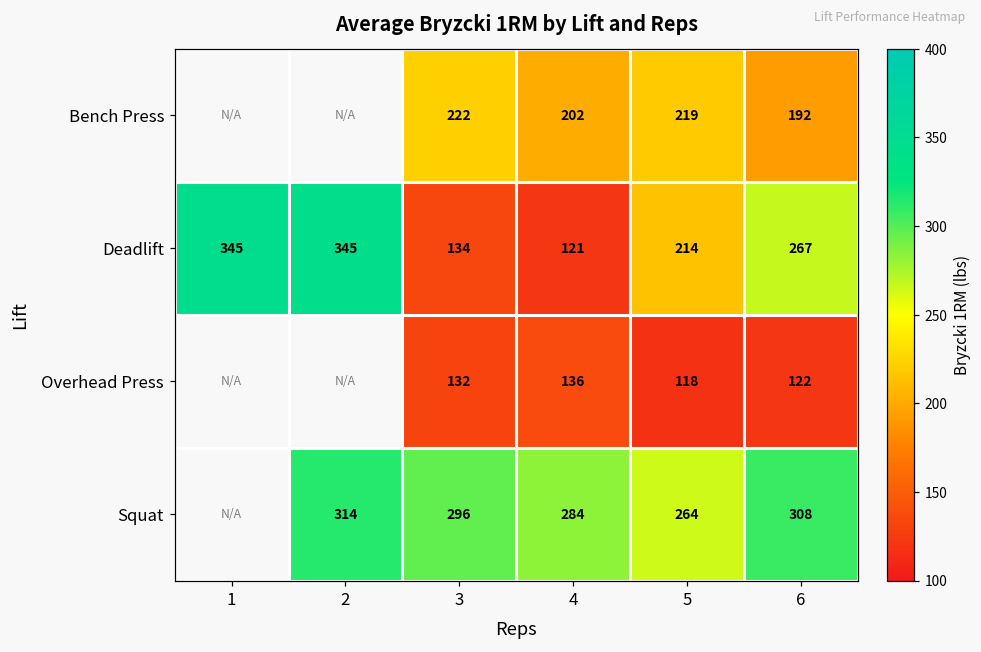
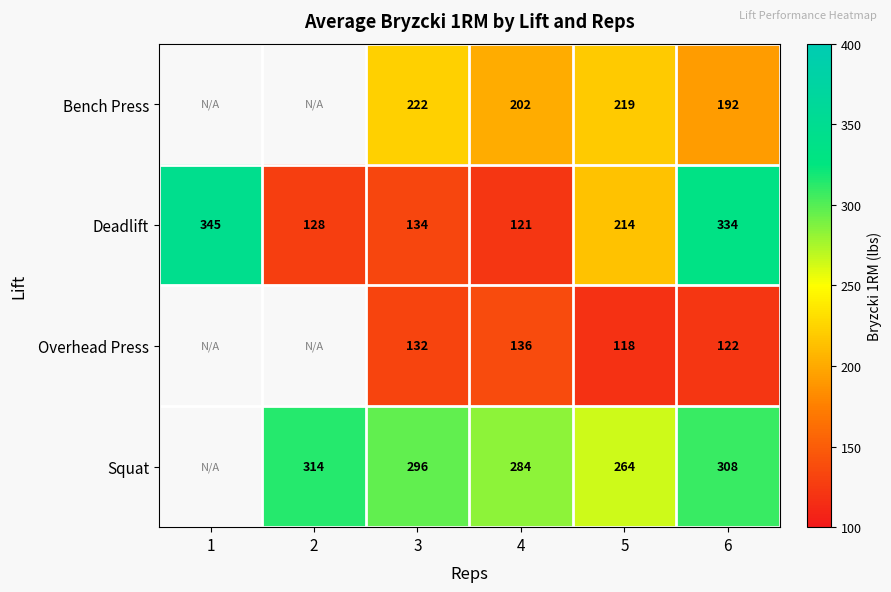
Deadlift, 2: 345 -> 128
Deadlift, 6: 267 -> 334
